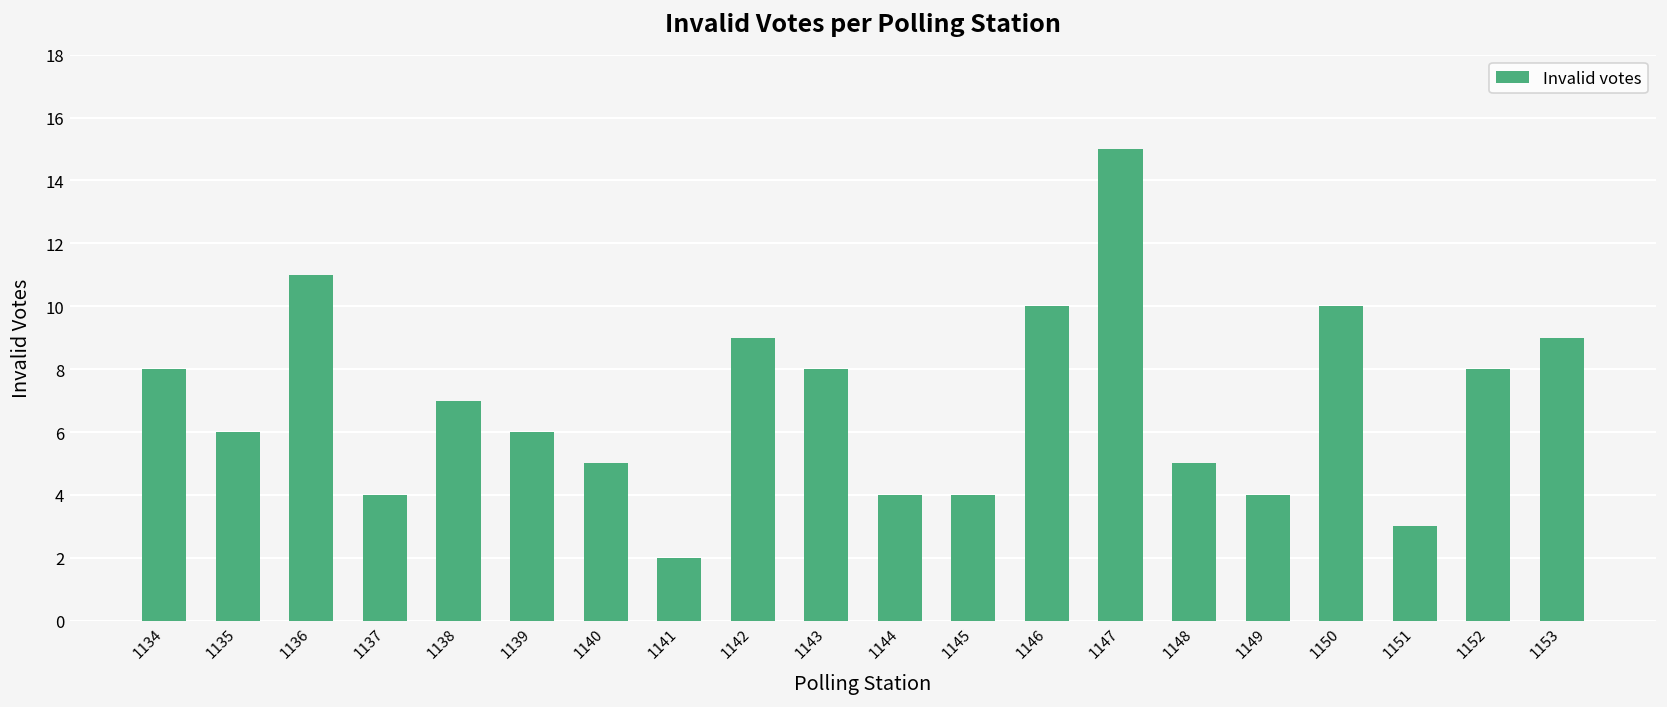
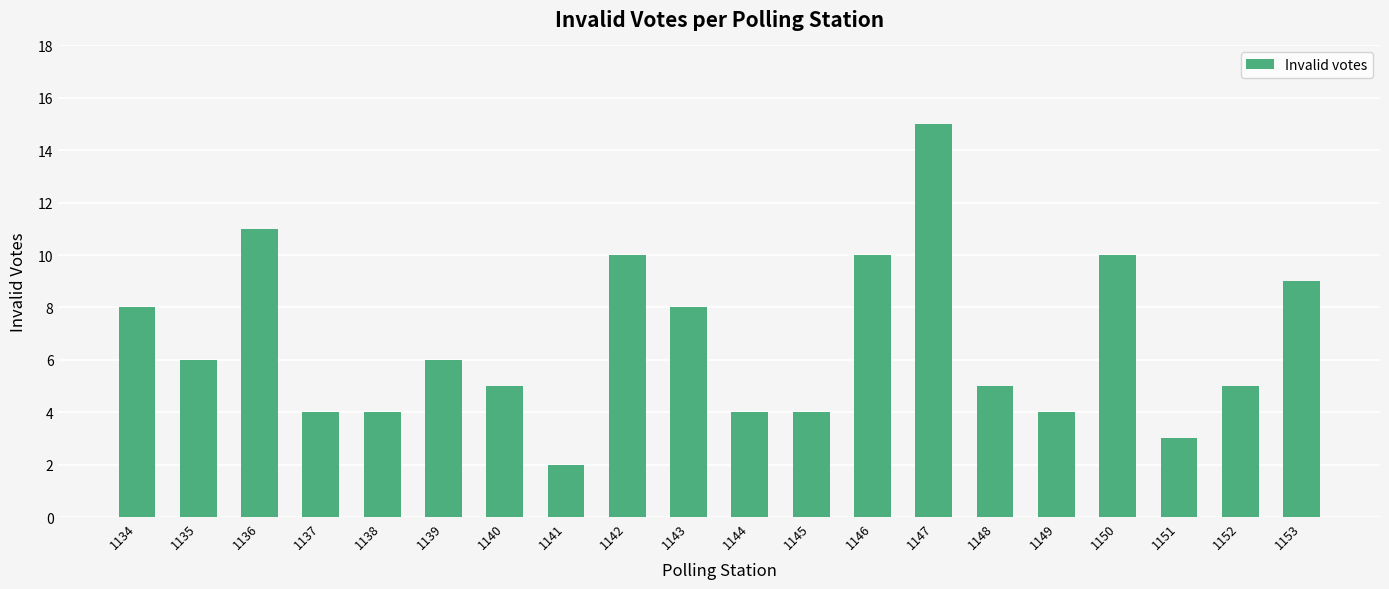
1138: 7 -> 4
1142: 9 -> 10
1152: 8 -> 5
